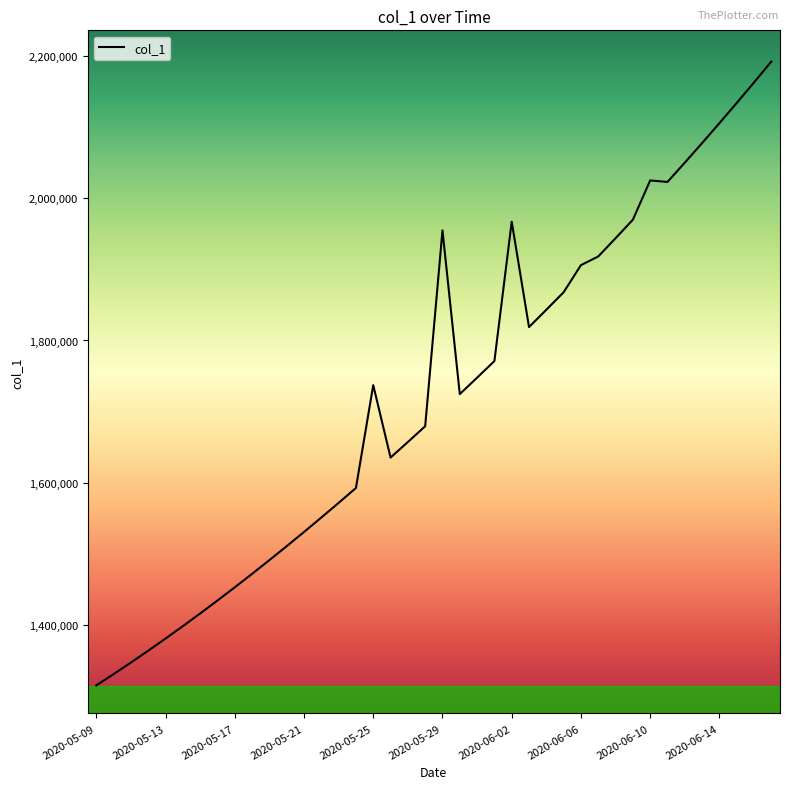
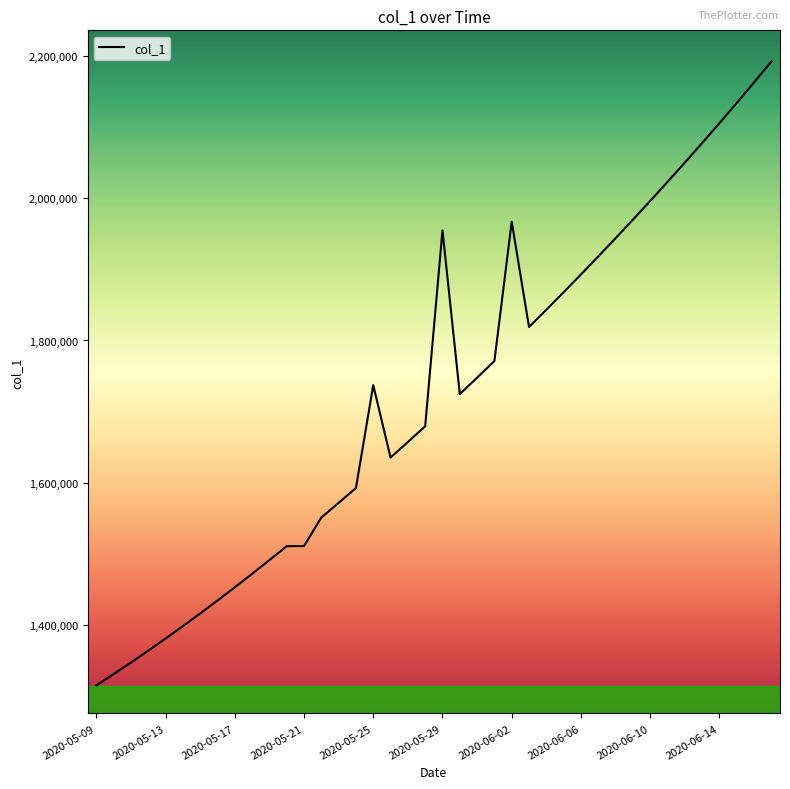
2020-05-21: 1,530,000 -> 1,510,000
2020-06-06: 1,910,000 -> 1,890,000
2020-06-10: 2,030,000 -> 2,000,000
